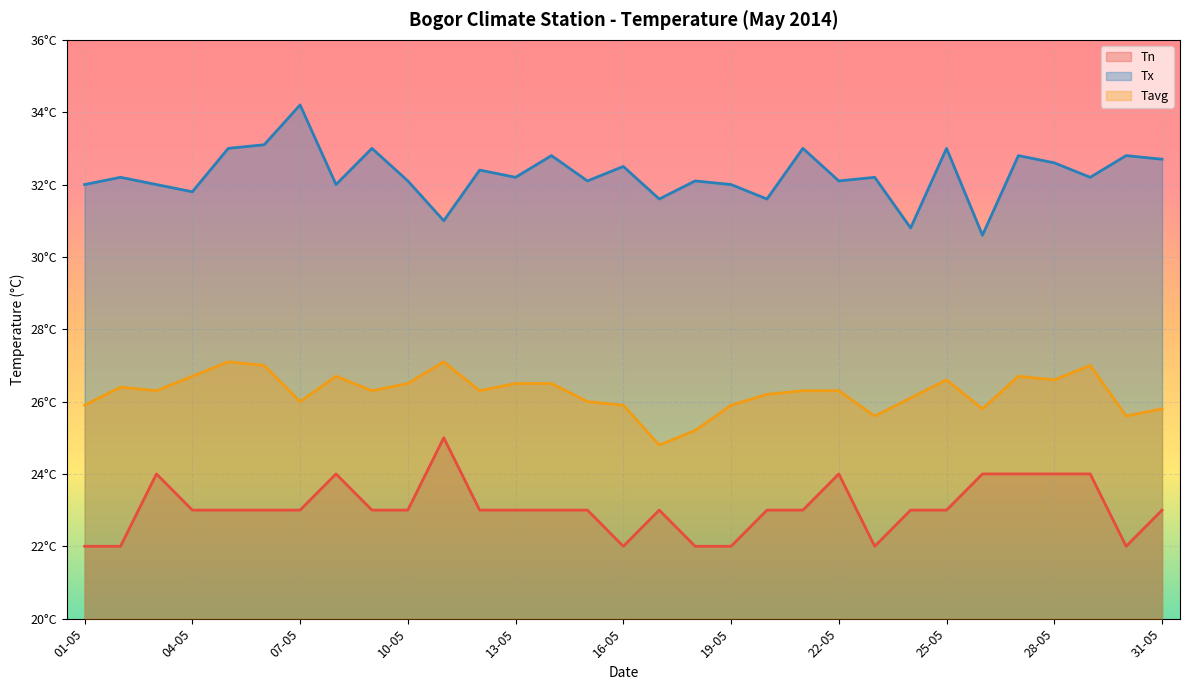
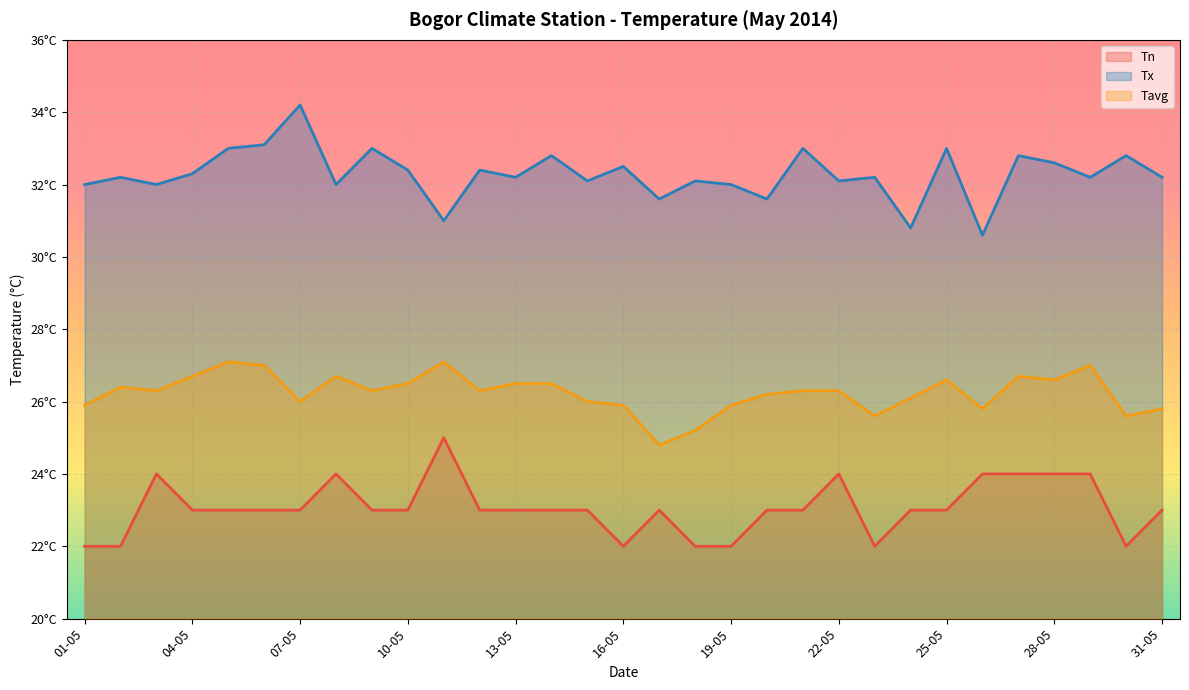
Tx, 04-05: 31.8°C -> 32.3°C
Tx, 10-05: 32.1°C -> 32.4°C
Tx, 31-05: 32.7°C -> 32.2°C
